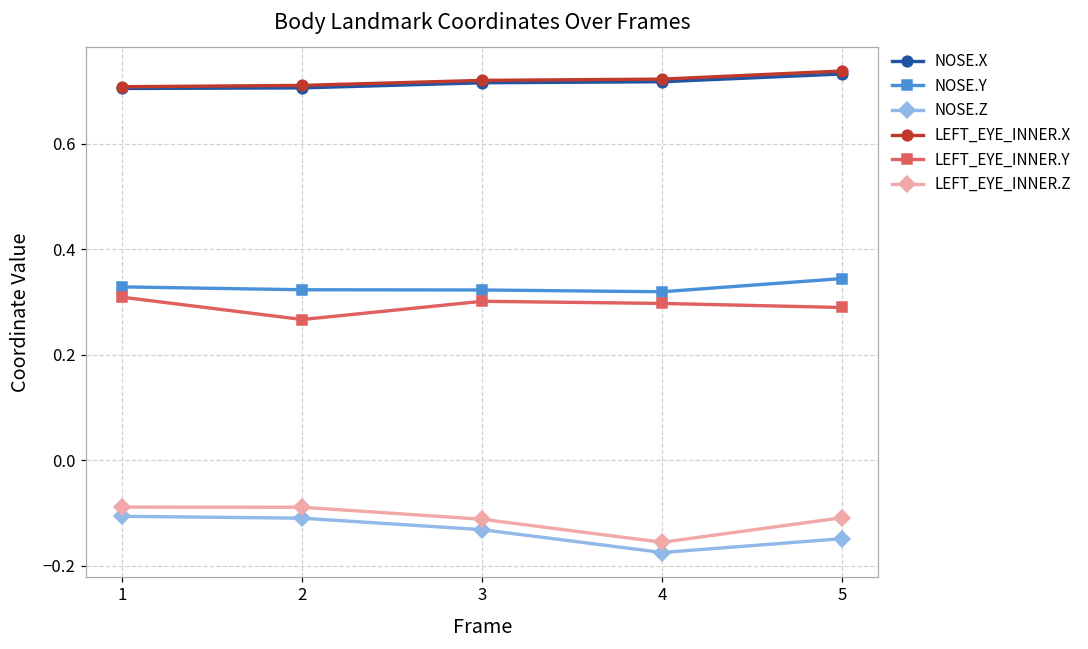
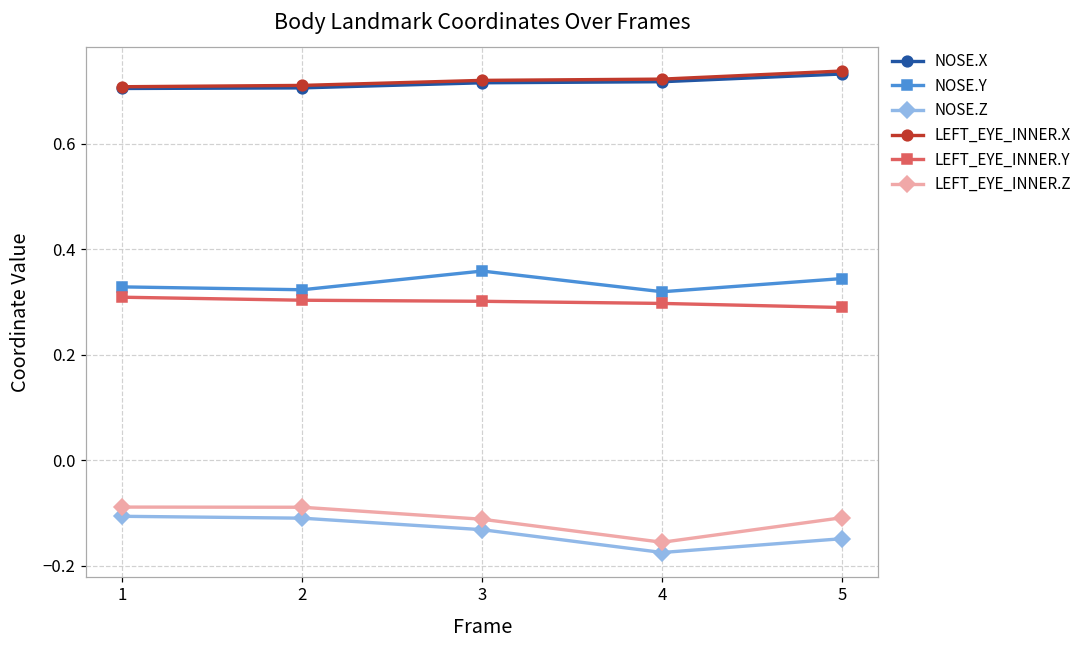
LEFT_EYE_INNER.Y, 2: 0.27 -> 0.30
NOSE.Y, 3: 0.32 -> 0.36
